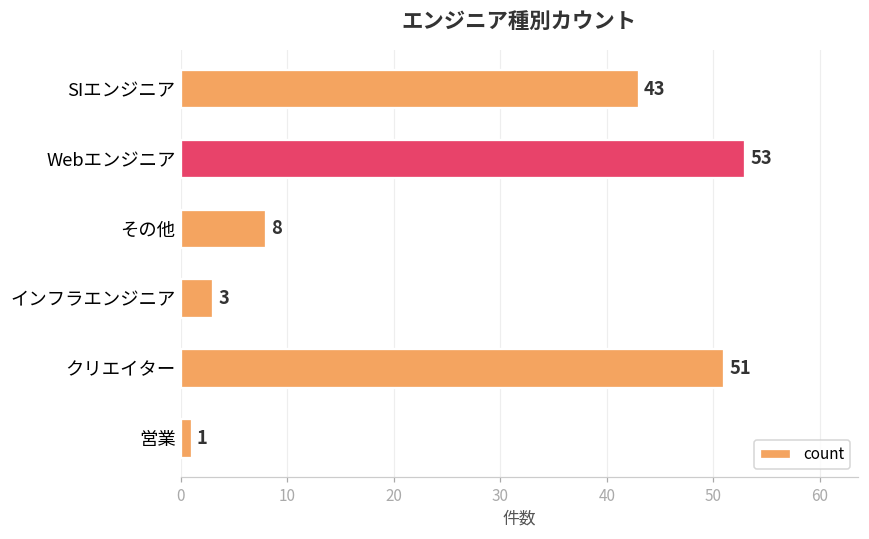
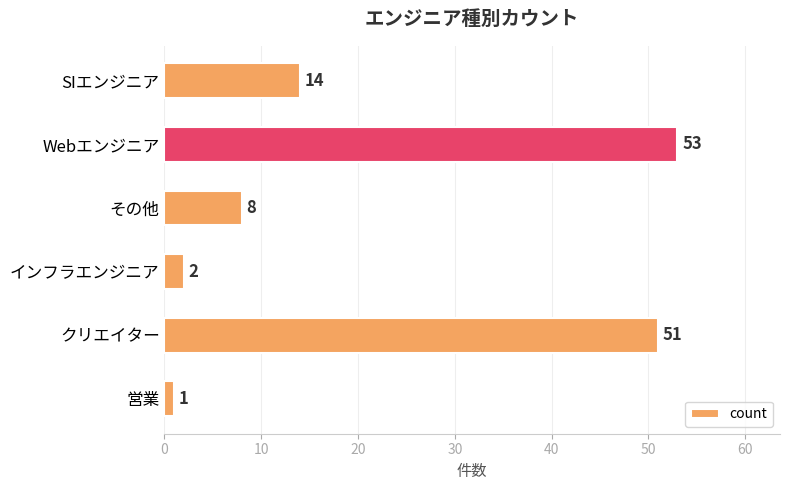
SIエンジニア: 43 -> 14
インフラエンジニア: 3 -> 2
